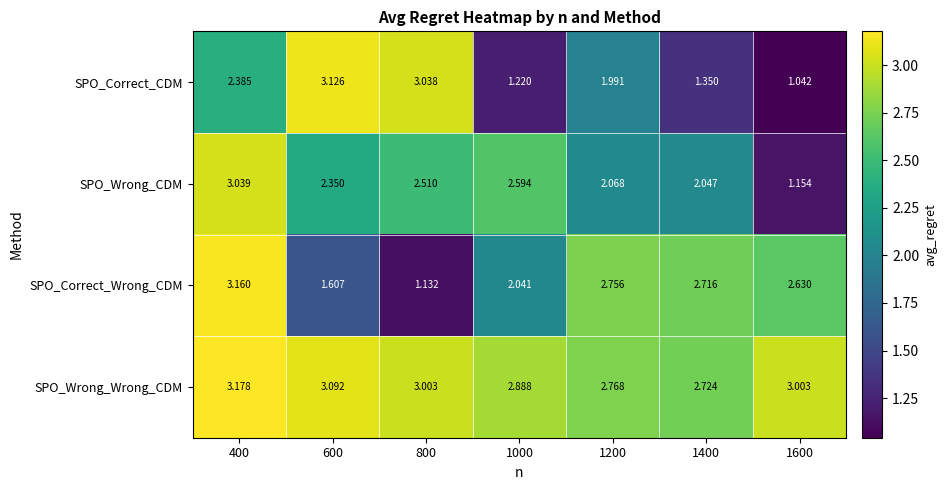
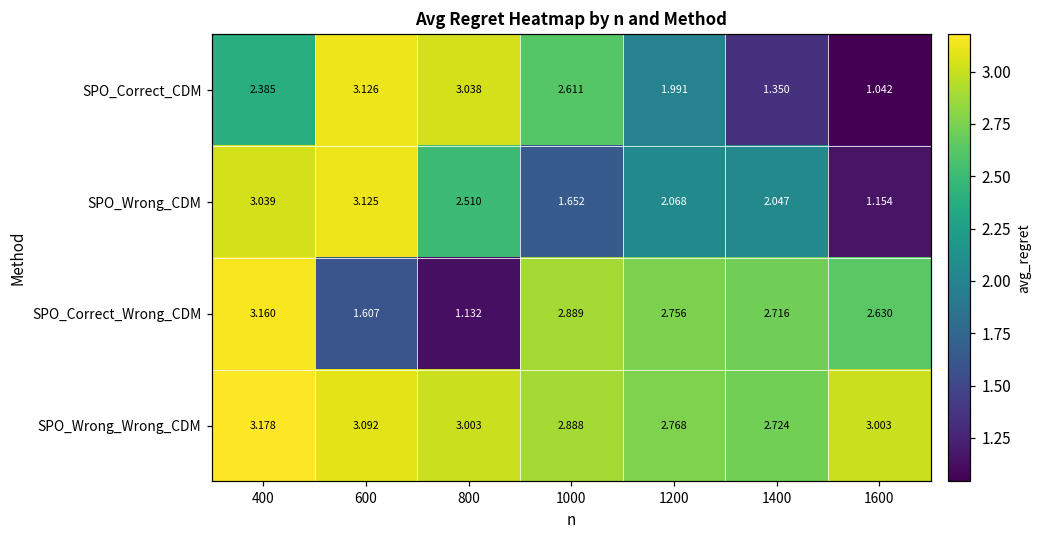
SPO_Correct_CDM, 1000: 1.220 -> 2.611
SPO_Wrong_CDM, 600: 2.350 -> 3.125
SPO_Wrong_CDM, 1000: 2.594 -> 1.652
SPO_Correct_Wrong_CDM, 1000: 2.041 -> 2.889
